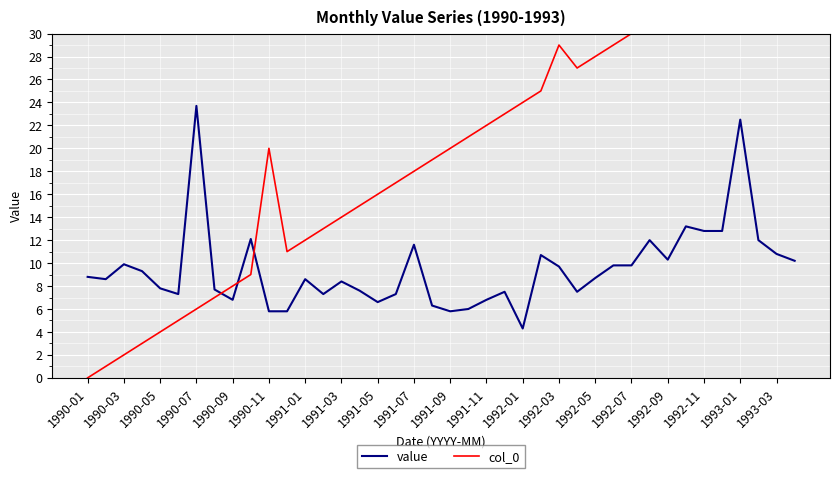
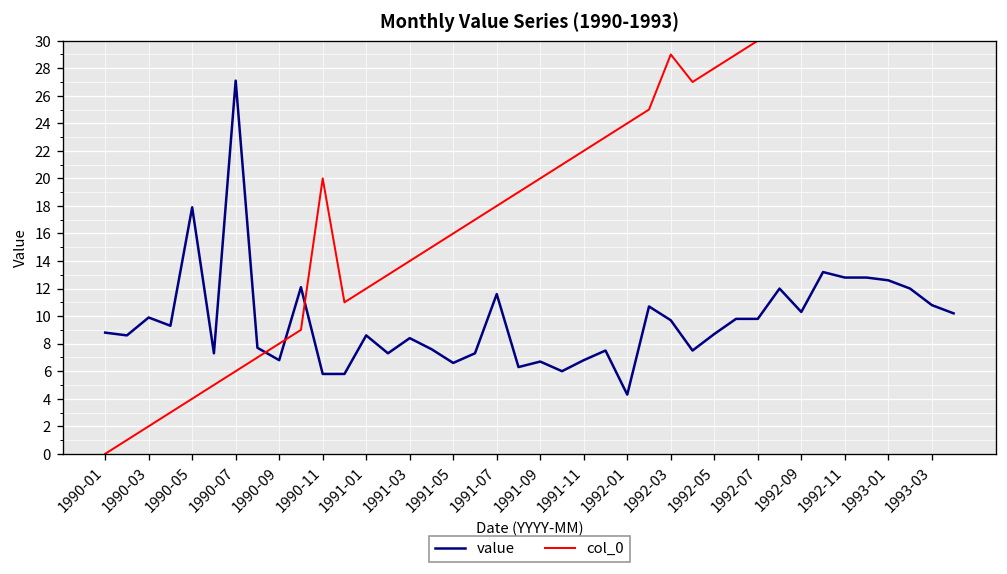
value, 1990-05: 7.8 -> 17.9
value, 1990-07: 23.7 -> 27.1
value, 1991-09: 5.8 -> 6.7
value, 1993-01: 22.5 -> 12.6
